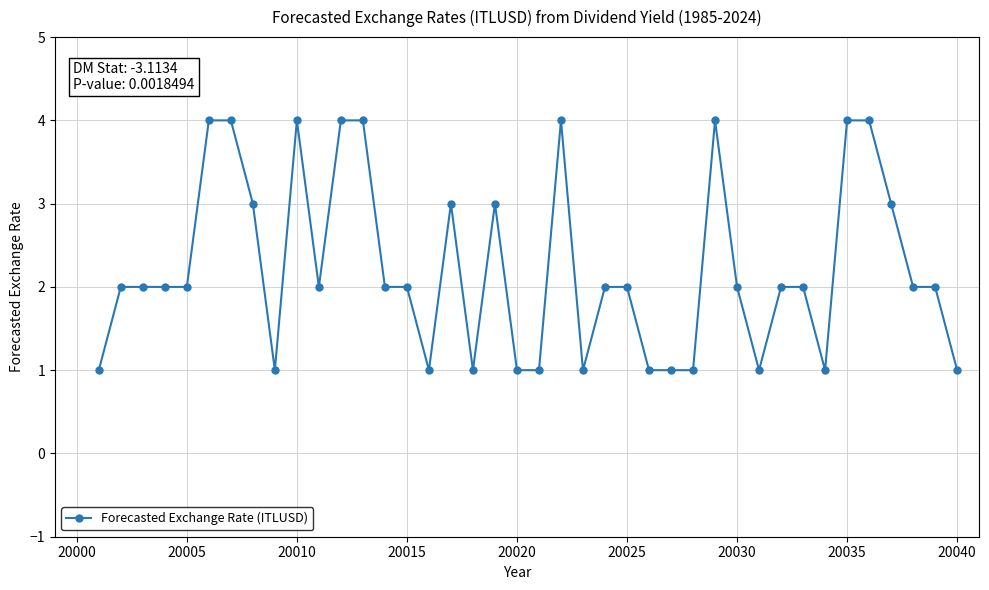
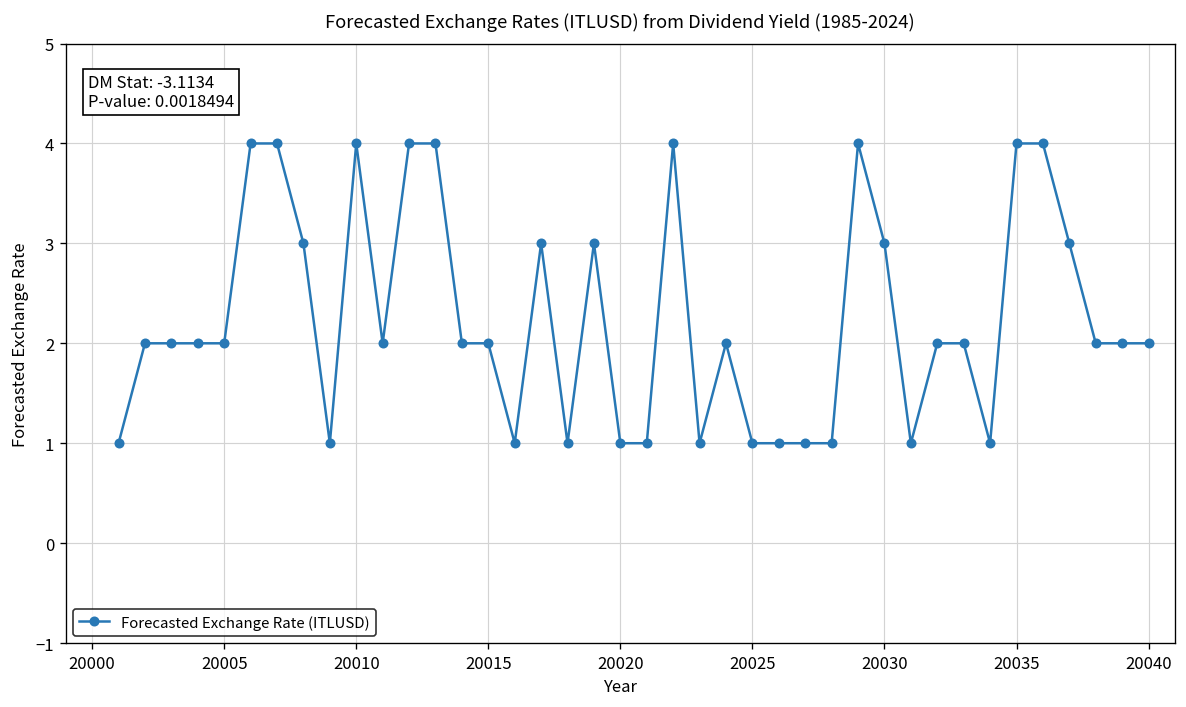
20025: 2 -> 1
20030: 2 -> 3
20040: 1 -> 2
